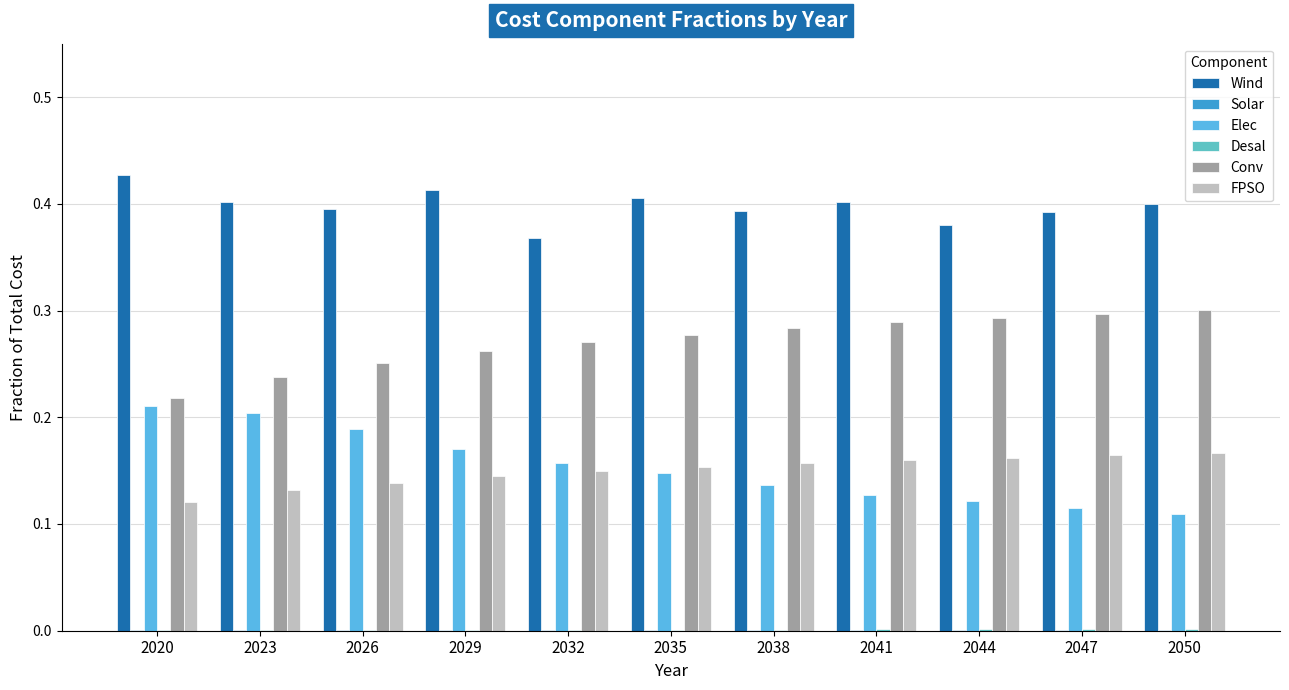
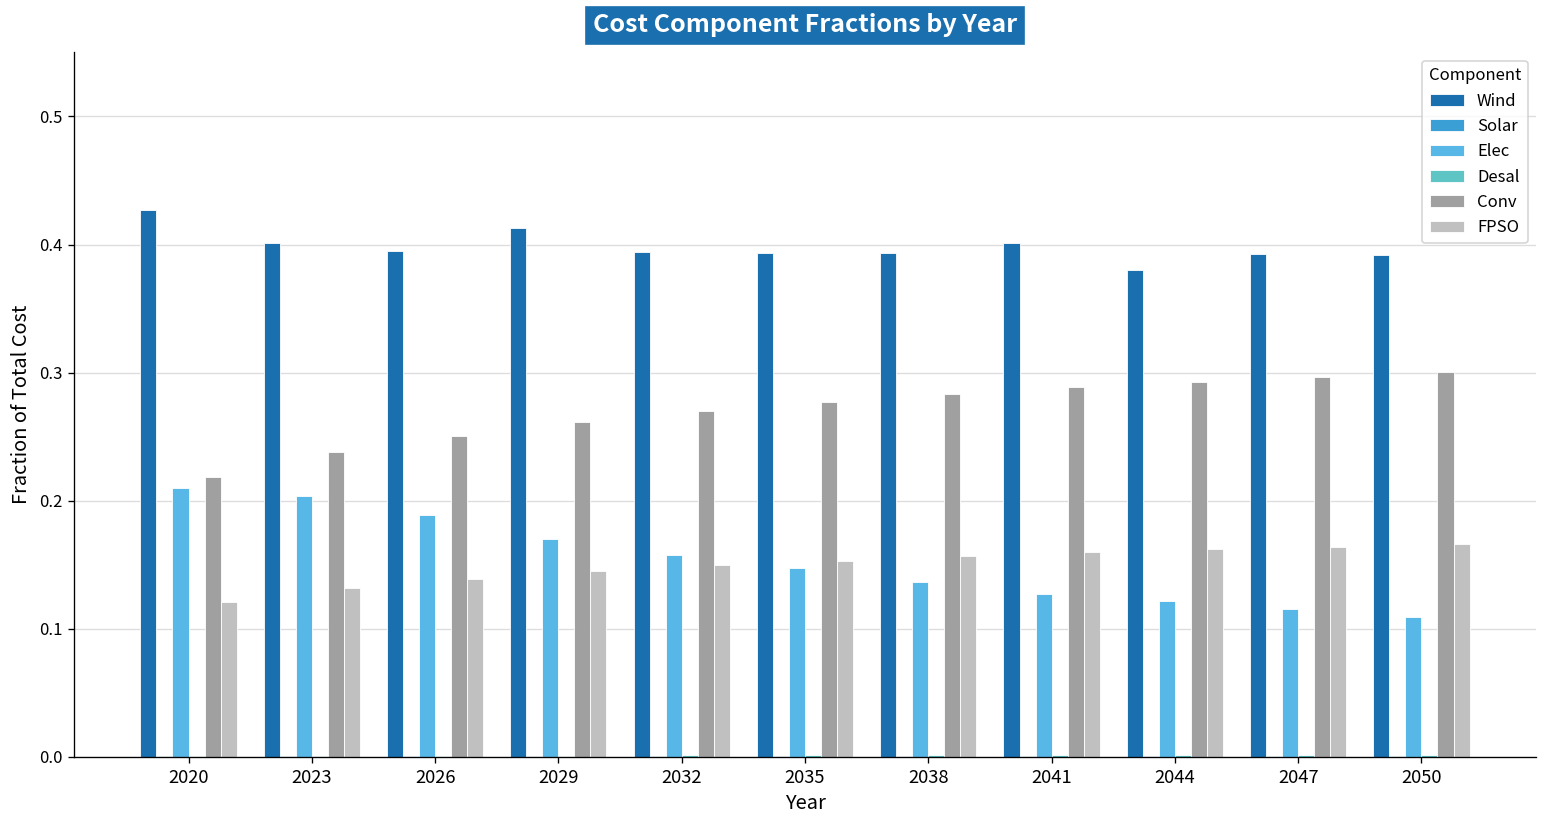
Wind, 2032: 0.368 -> 0.394
Wind, 2035: 0.405 -> 0.393
Wind, 2050: 0.400 -> 0.392
